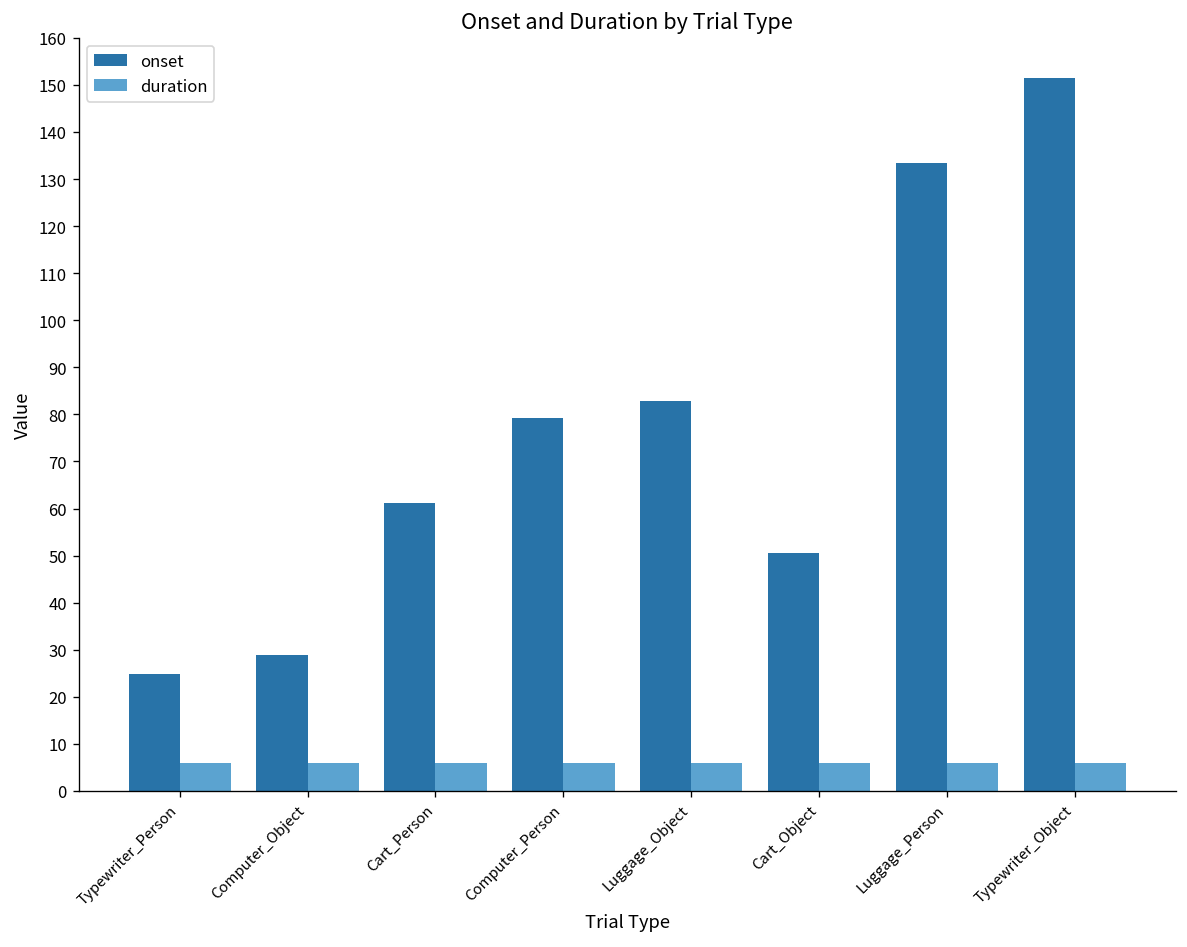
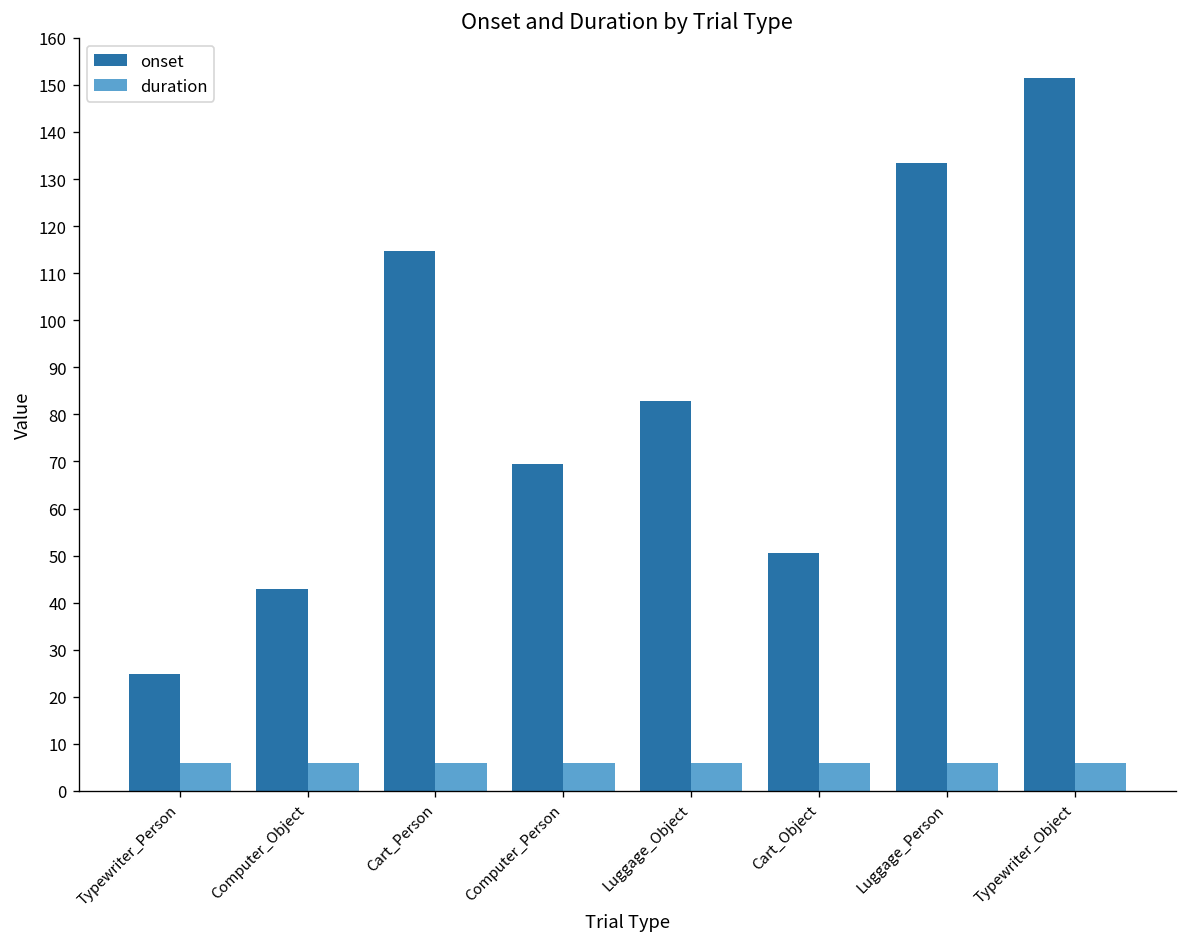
onset, Computer_Object: 29 -> 43
onset, Cart_Person: 61 -> 115
onset, Computer_Person: 79 -> 70
